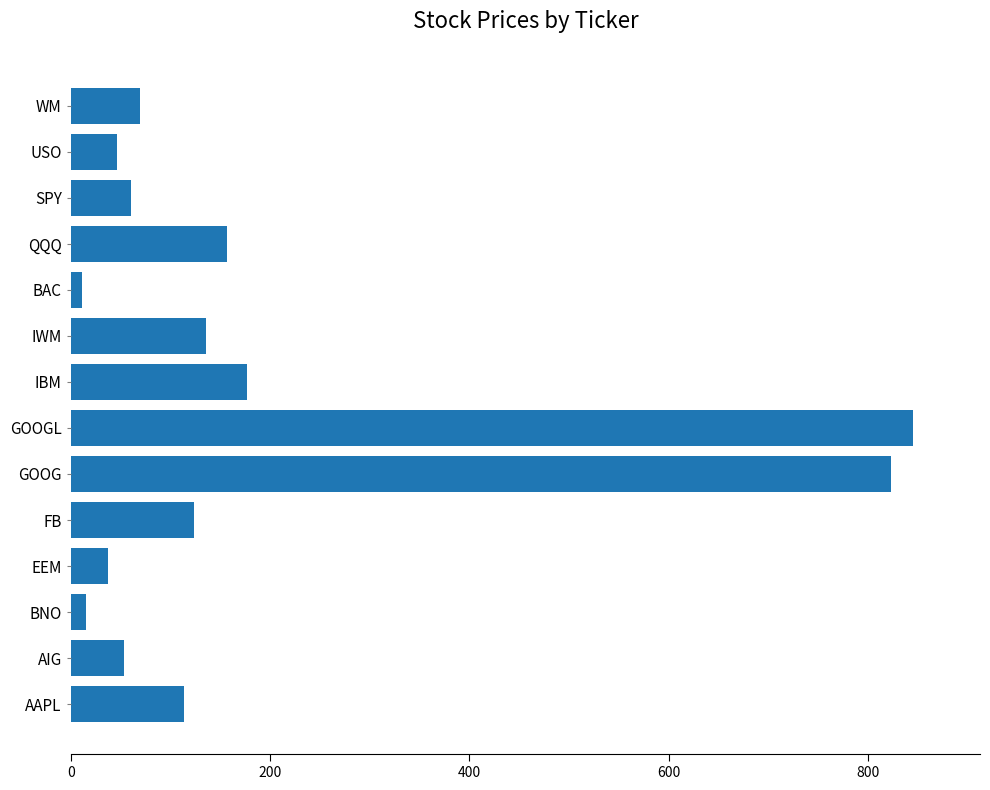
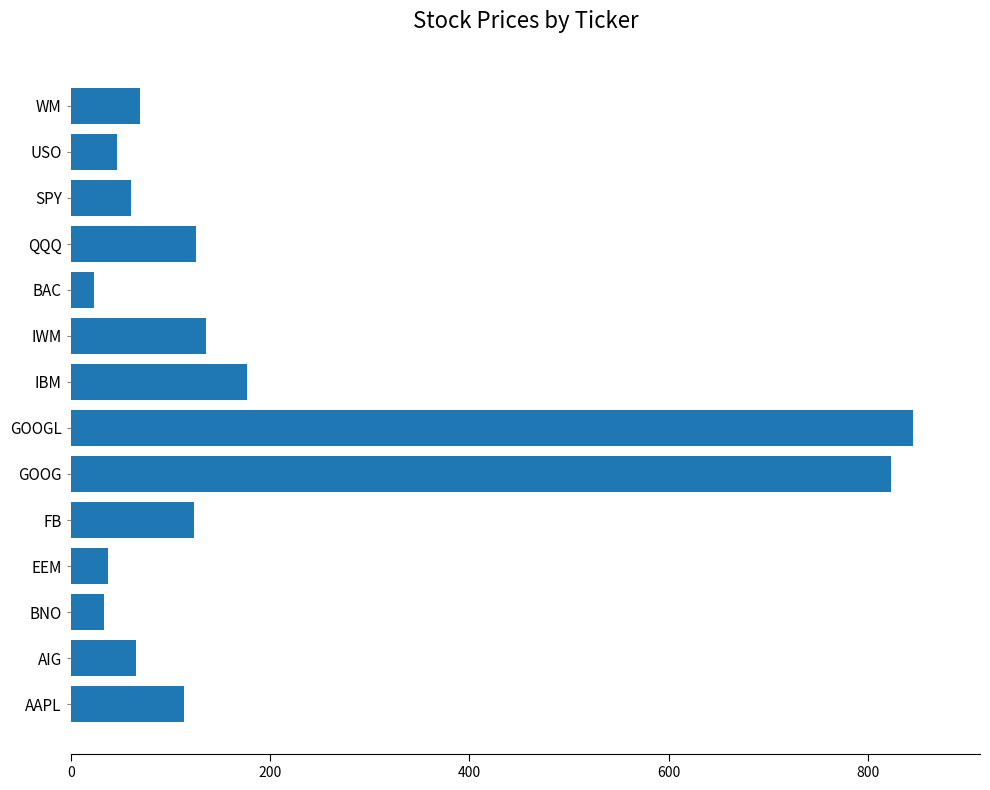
QQQ: 160 -> 130
BAC: 10 -> 20
BNO: 20 -> 30
AIG: 50 -> 70
